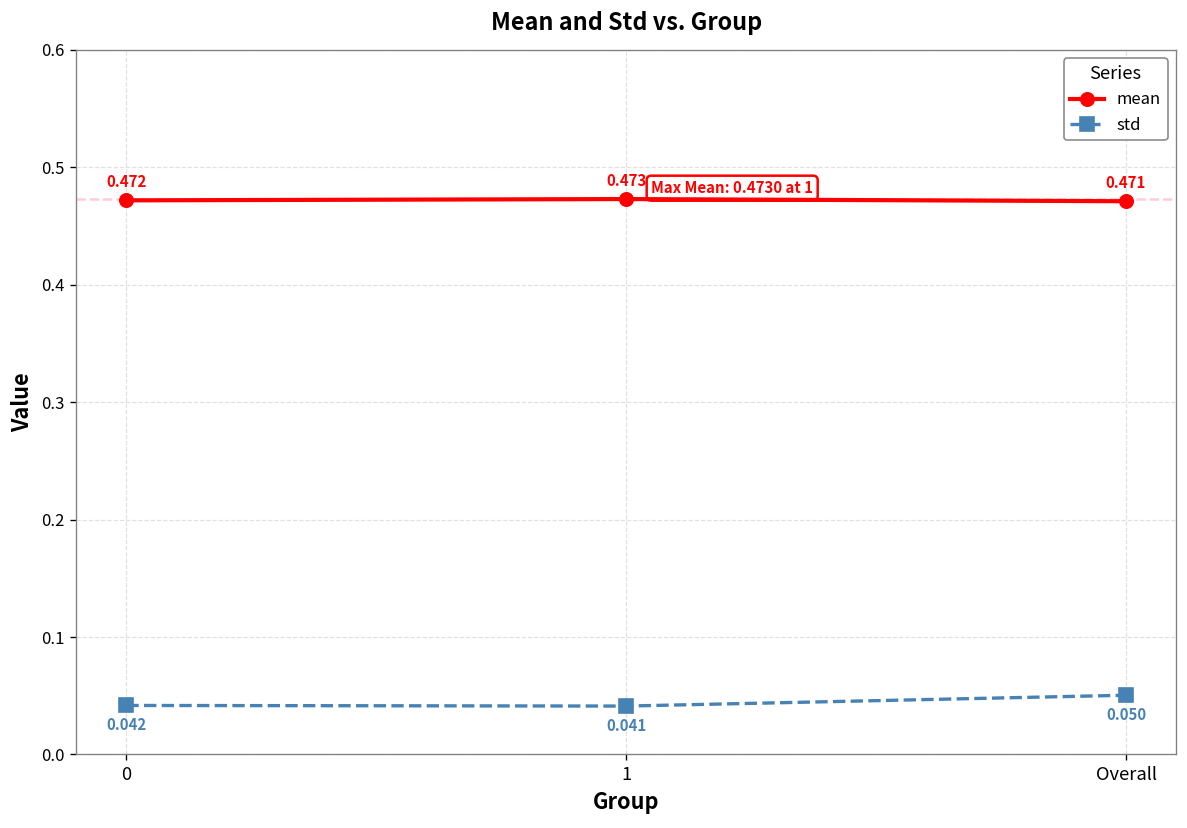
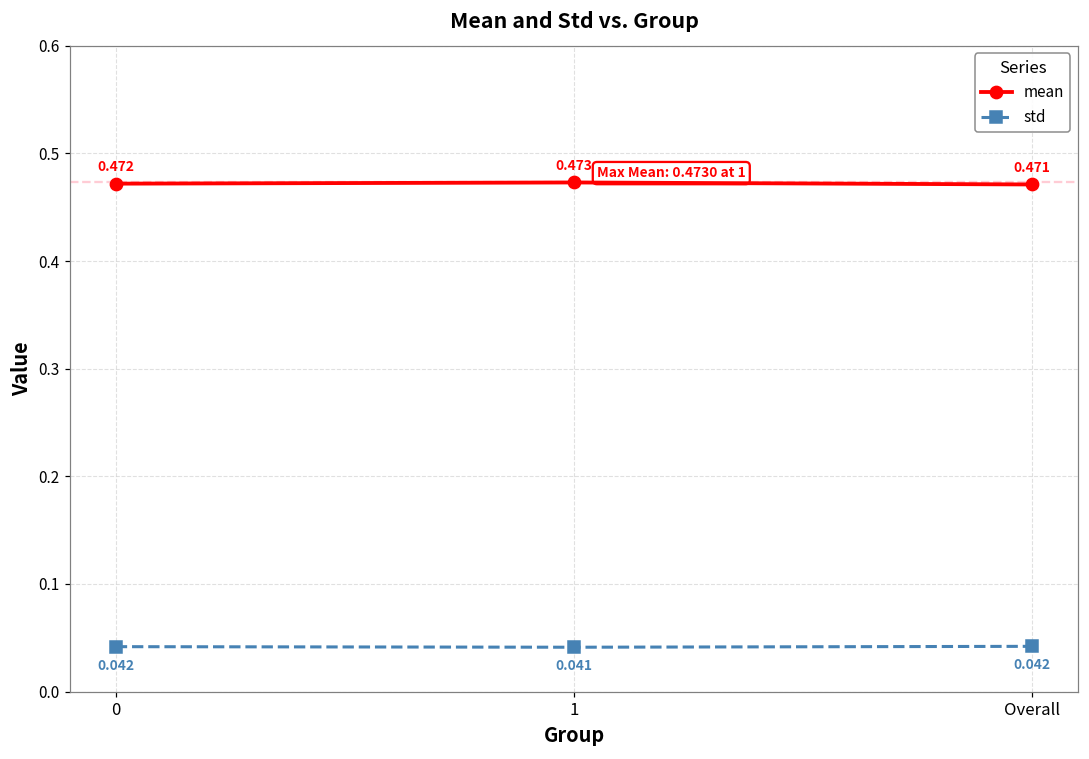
std, Overall: 0.050 -> 0.042
